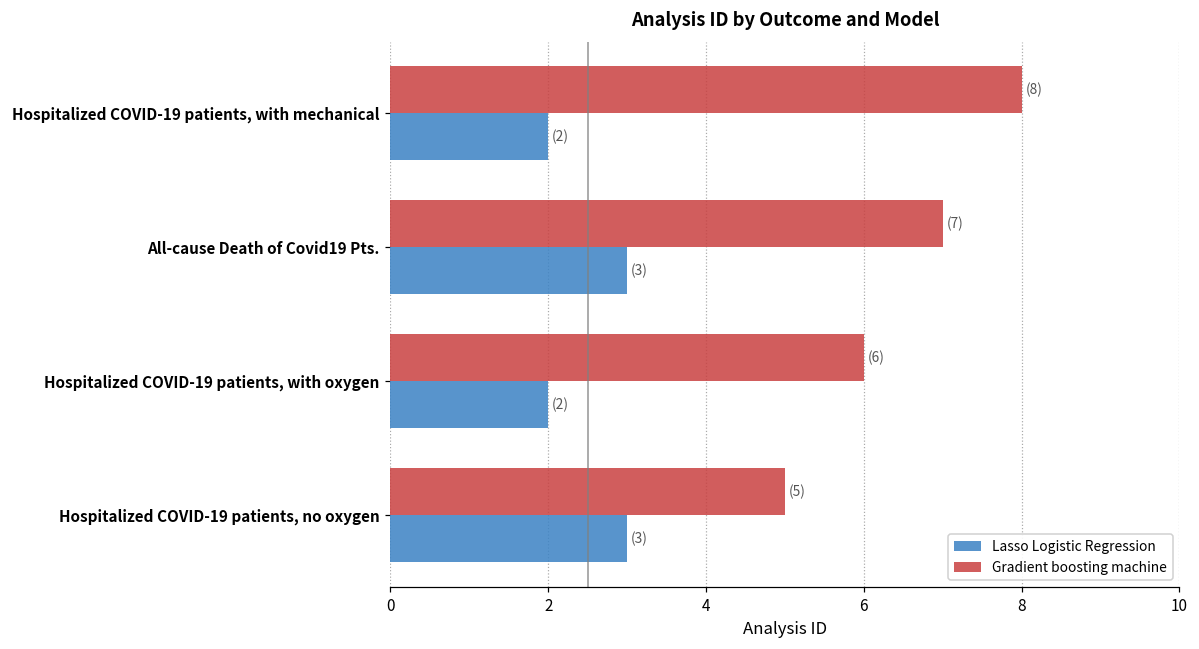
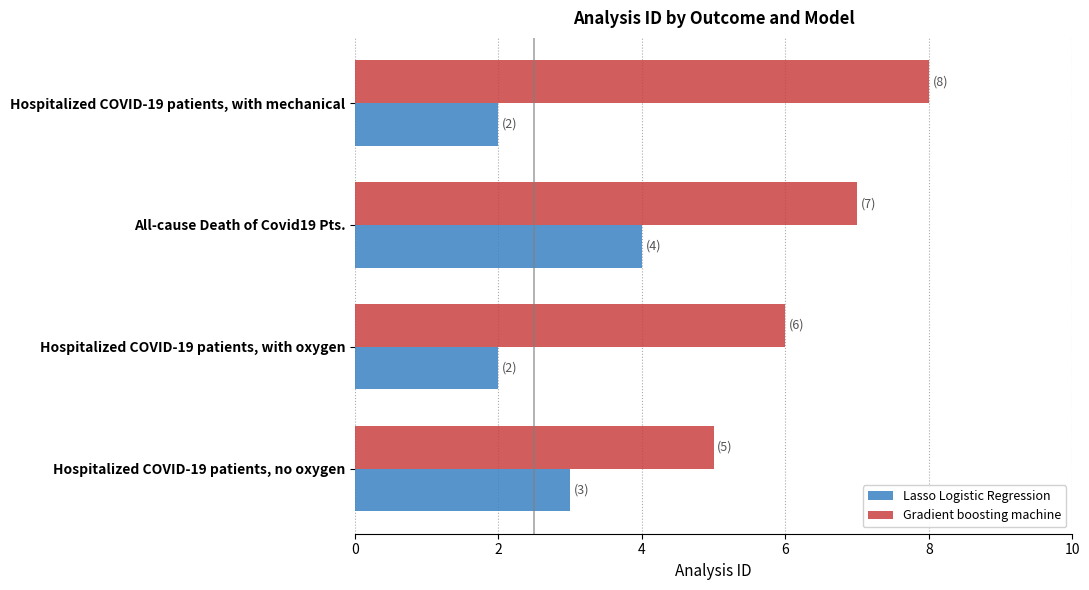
Lasso Logistic Regression, All-cause Death of Covid19 Pts.: (3) -> (4)
